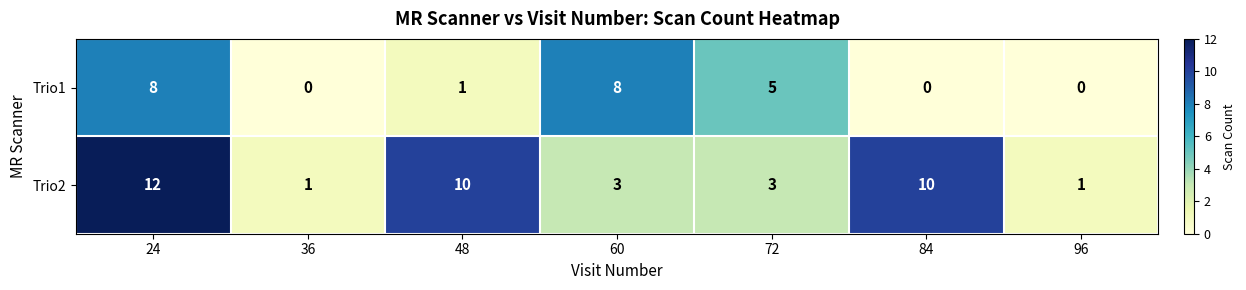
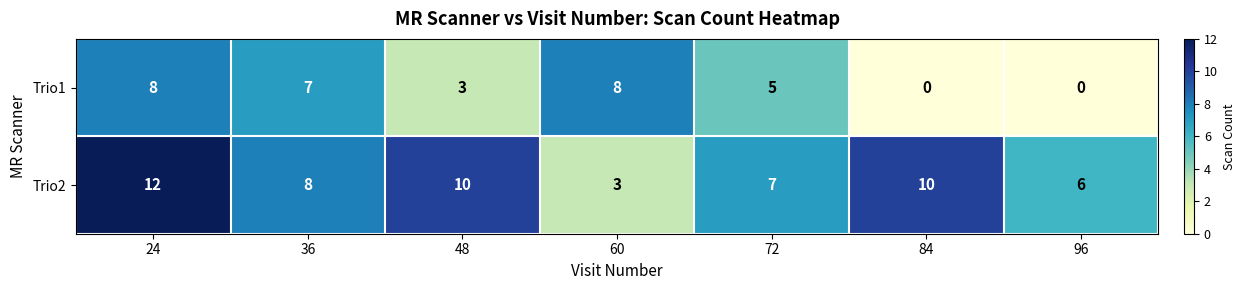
Trio1, 36: 0 -> 7
Trio1, 48: 1 -> 3
Trio2, 36: 1 -> 8
Trio2, 72: 3 -> 7
Trio2, 96: 1 -> 6
